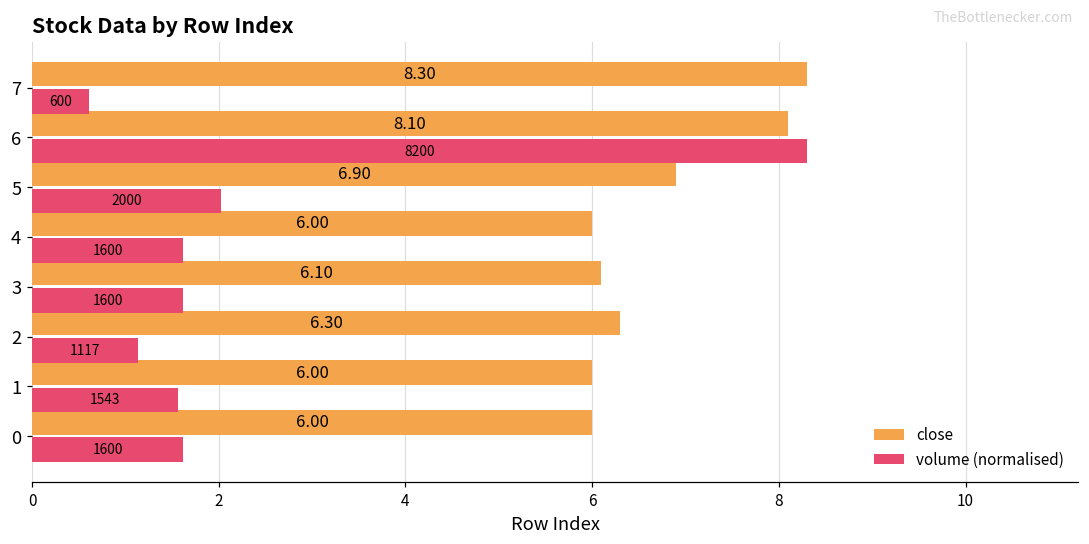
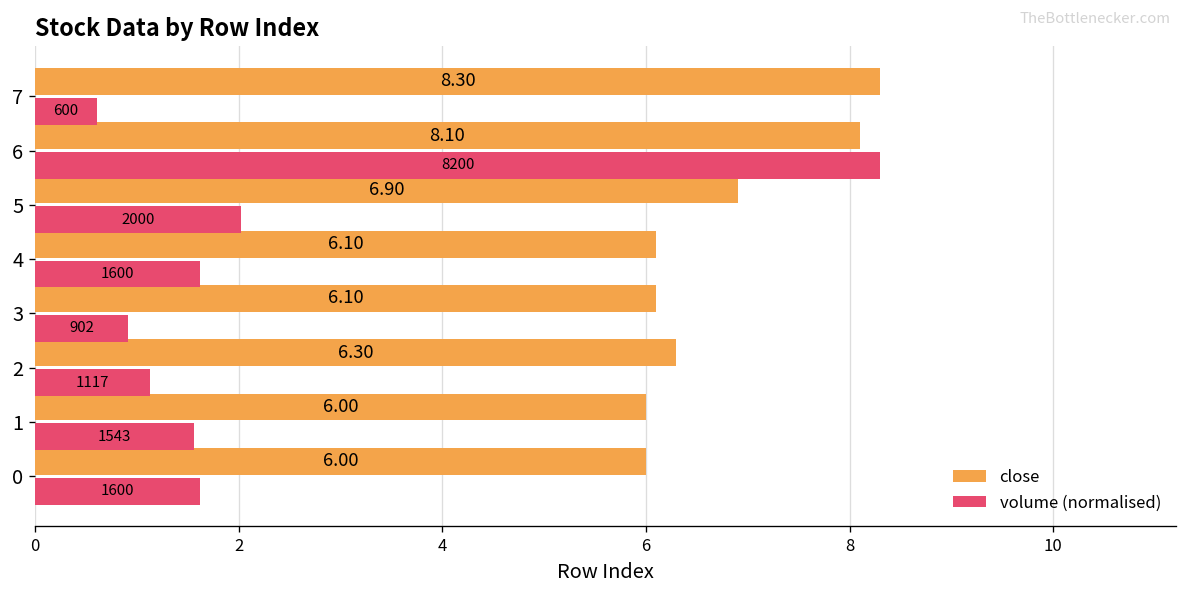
close, 4: 6.00 -> 6.10
volume (normalised), 3: 1600 -> 902
